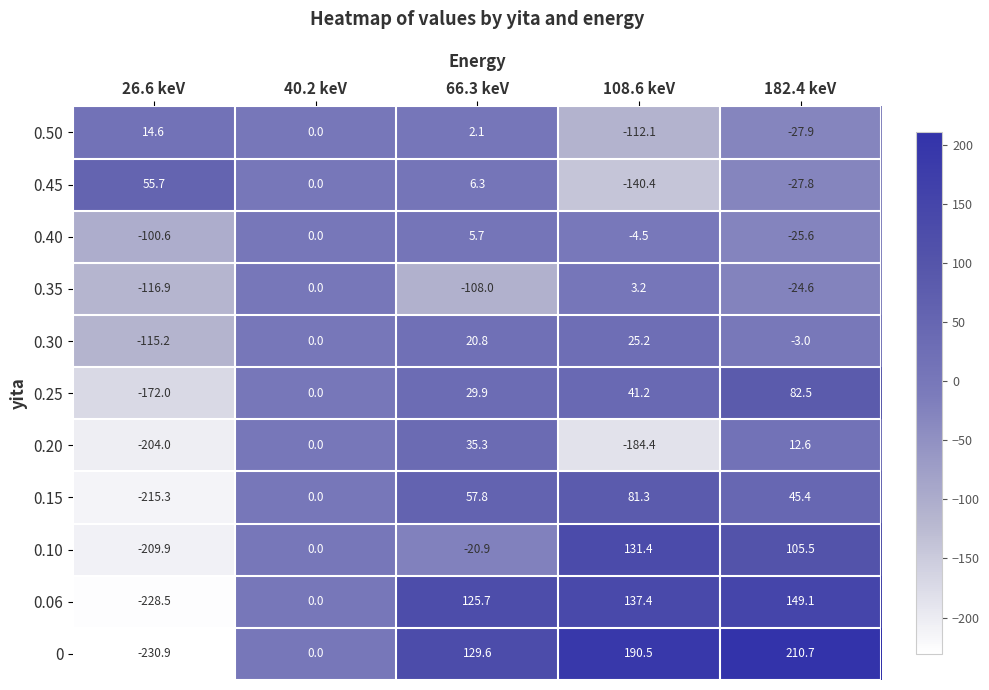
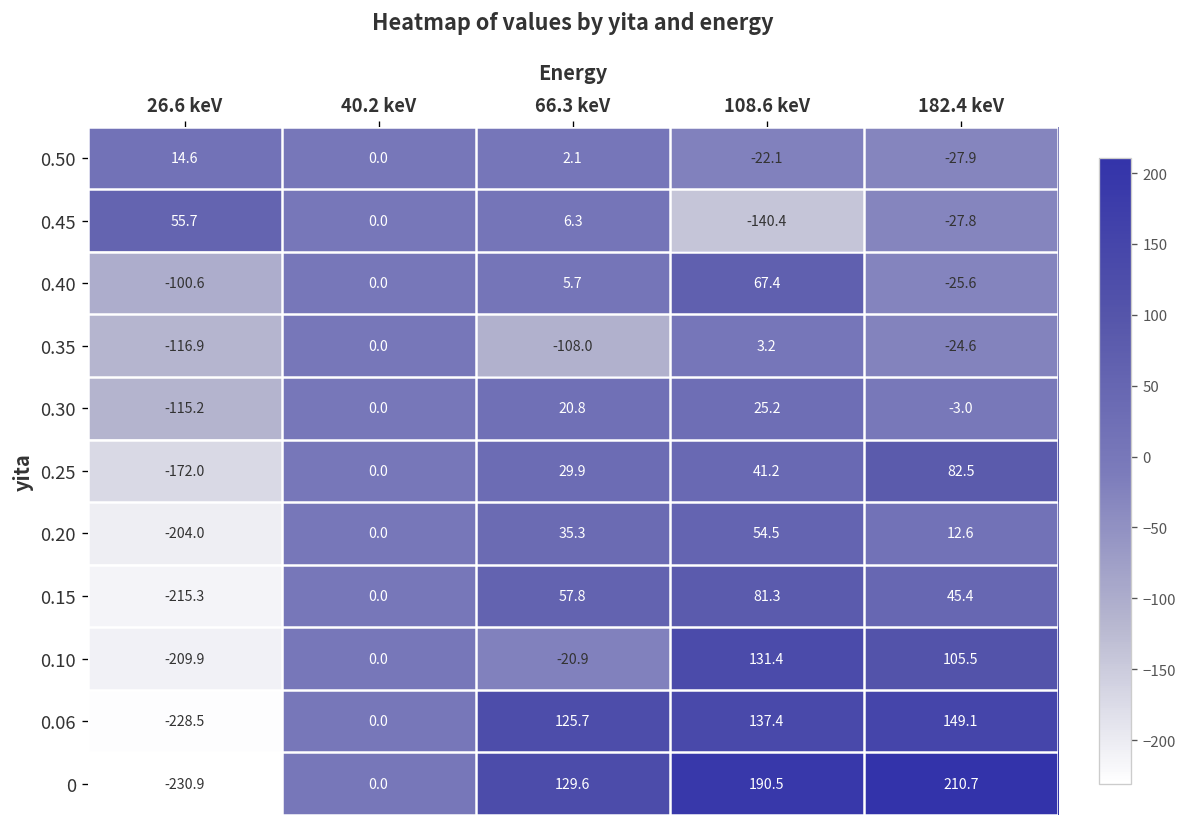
0.50, 108.6 keV: -112.1 -> -22.1
0.40, 108.6 keV: -4.5 -> 67.4
0.20, 108.6 keV: -184.4 -> 54.5
